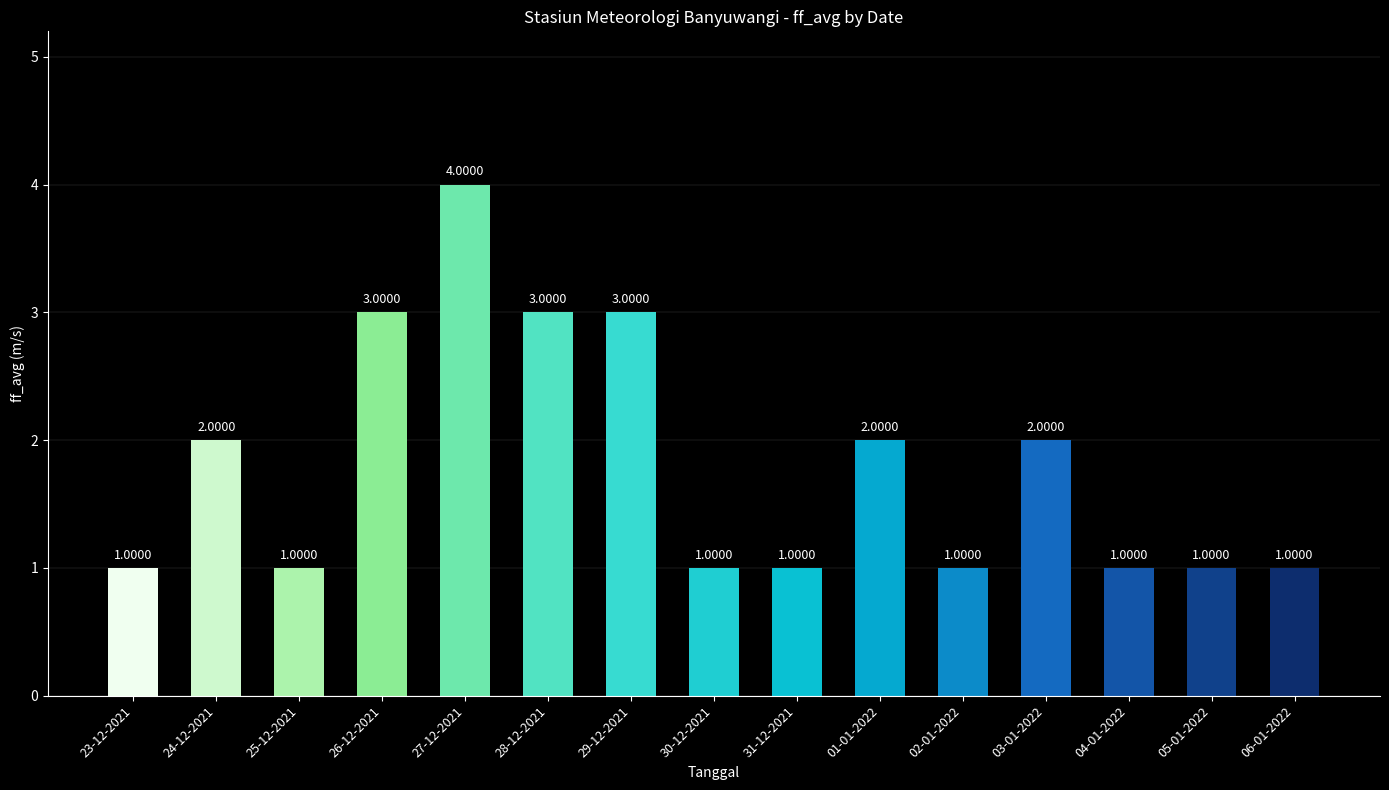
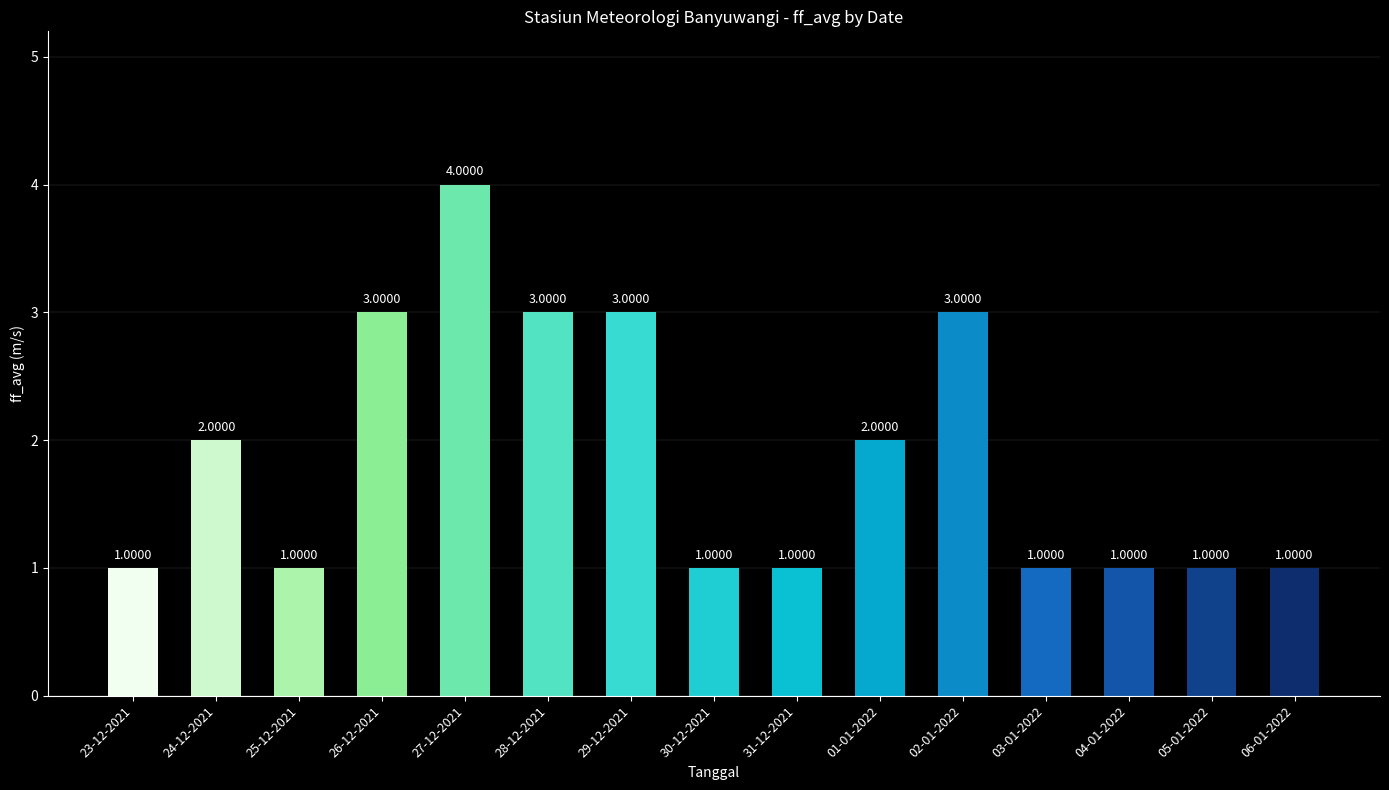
02-01-2022: 1.0000 -> 3.0000
03-01-2022: 2.0000 -> 1.0000
